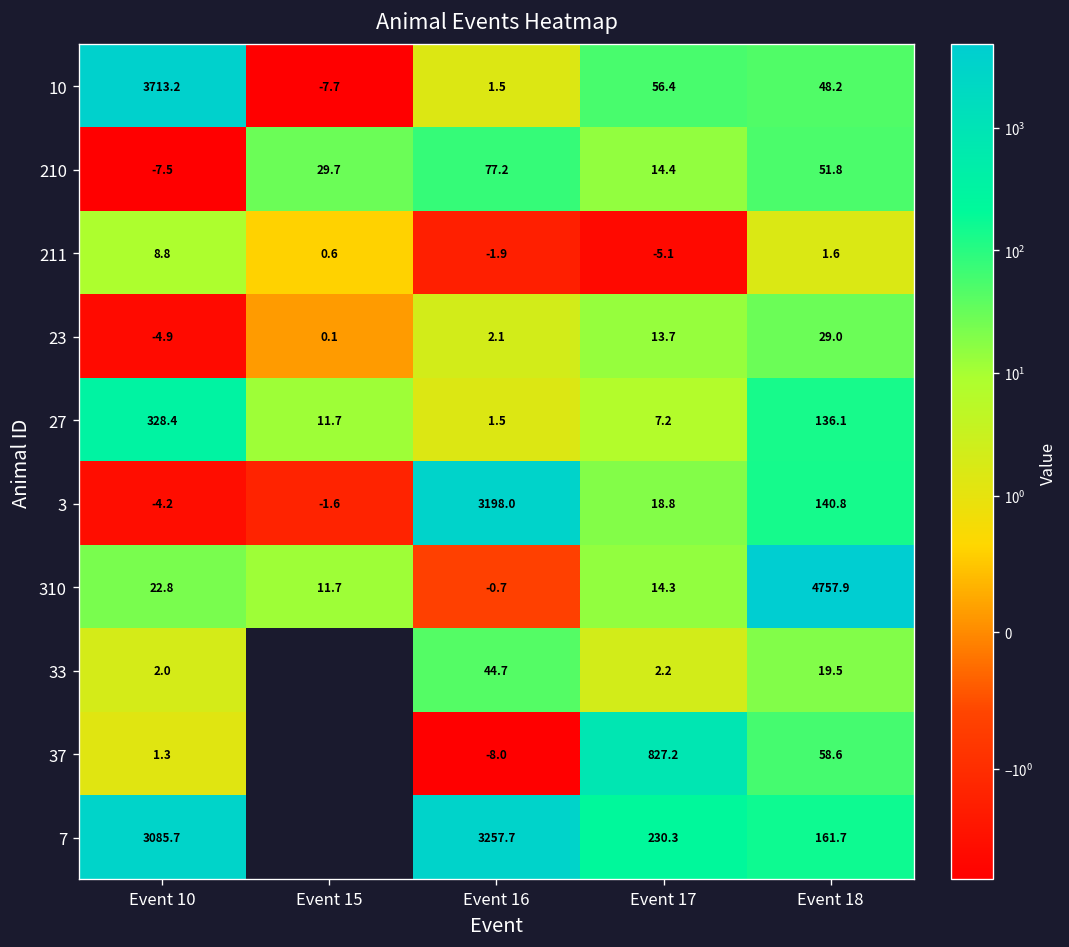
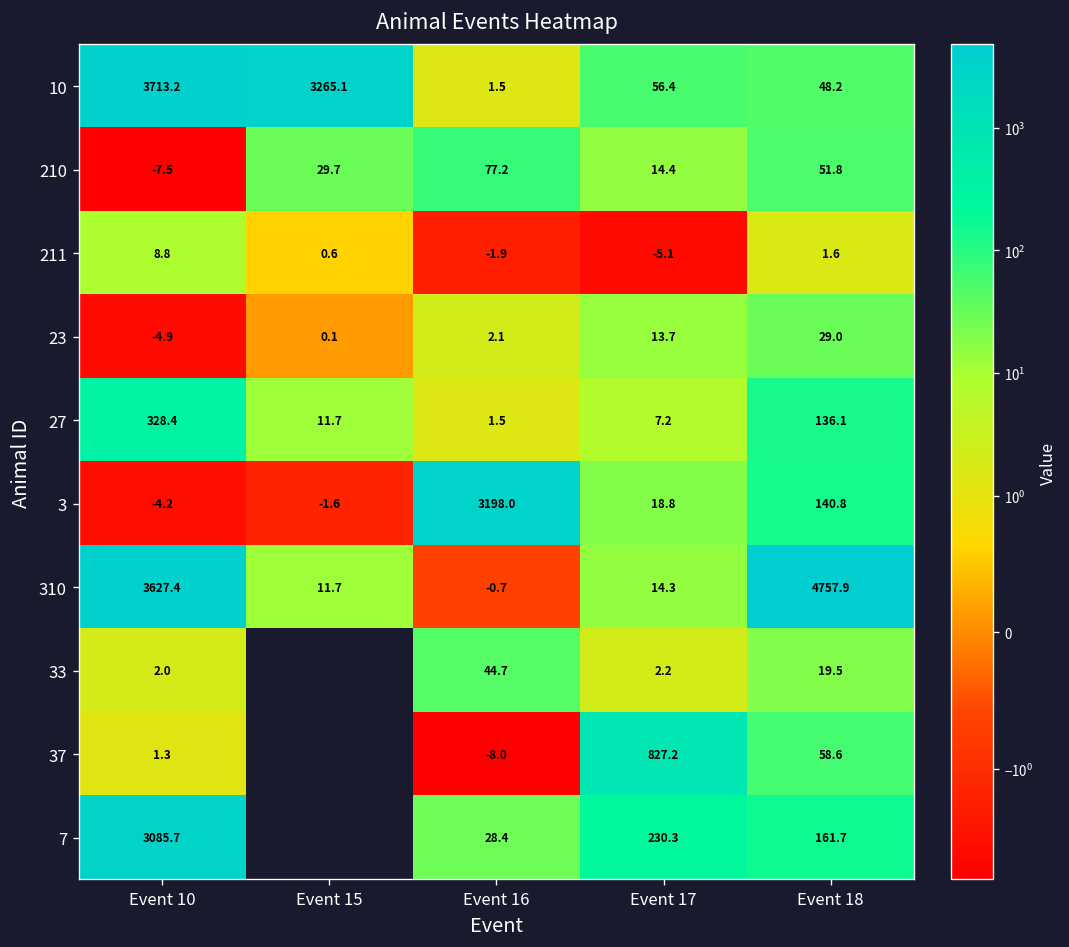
10, Event 15: -7.7 -> 3265.1
310, Event 10: 22.8 -> 3627.4
7, Event 16: 3257.7 -> 28.4
